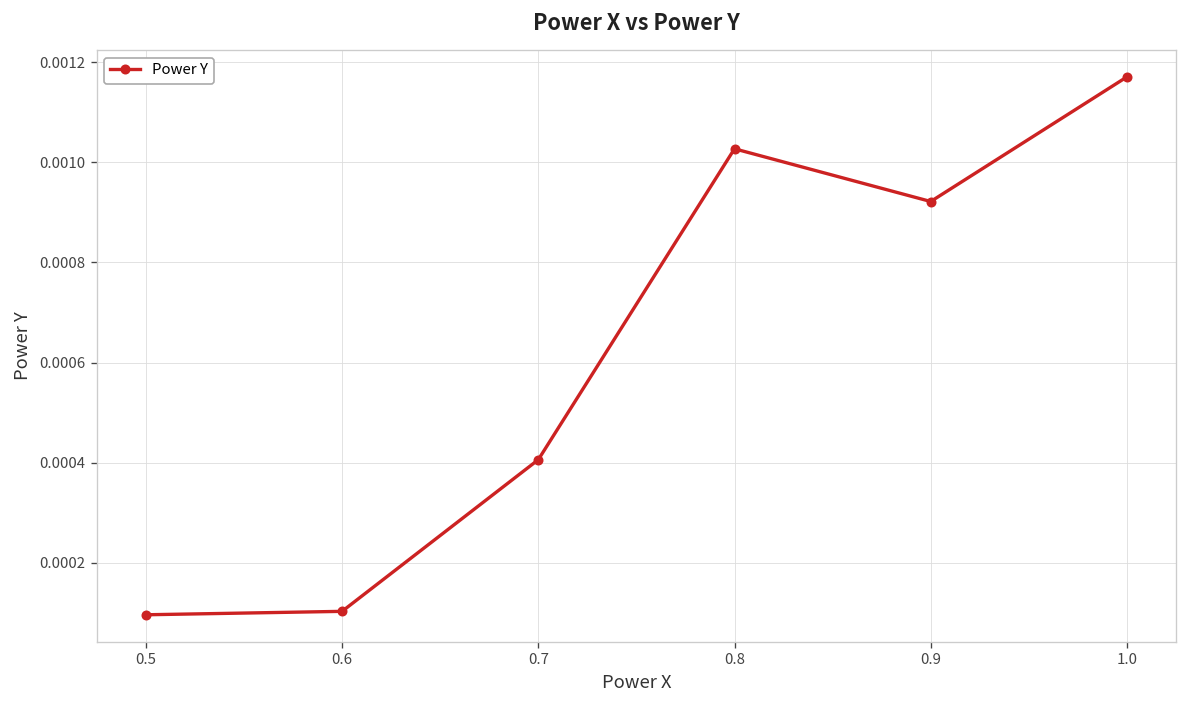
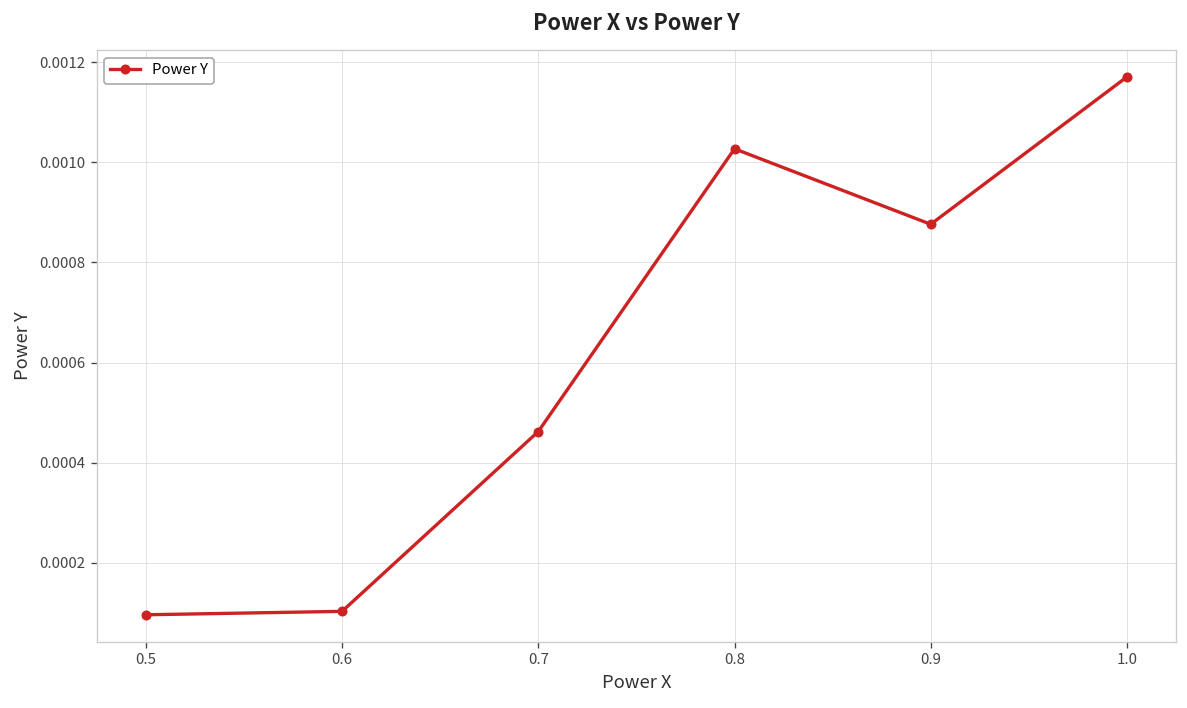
0.7: 0.00041 -> 0.00046
0.9: 0.00092 -> 0.00088
